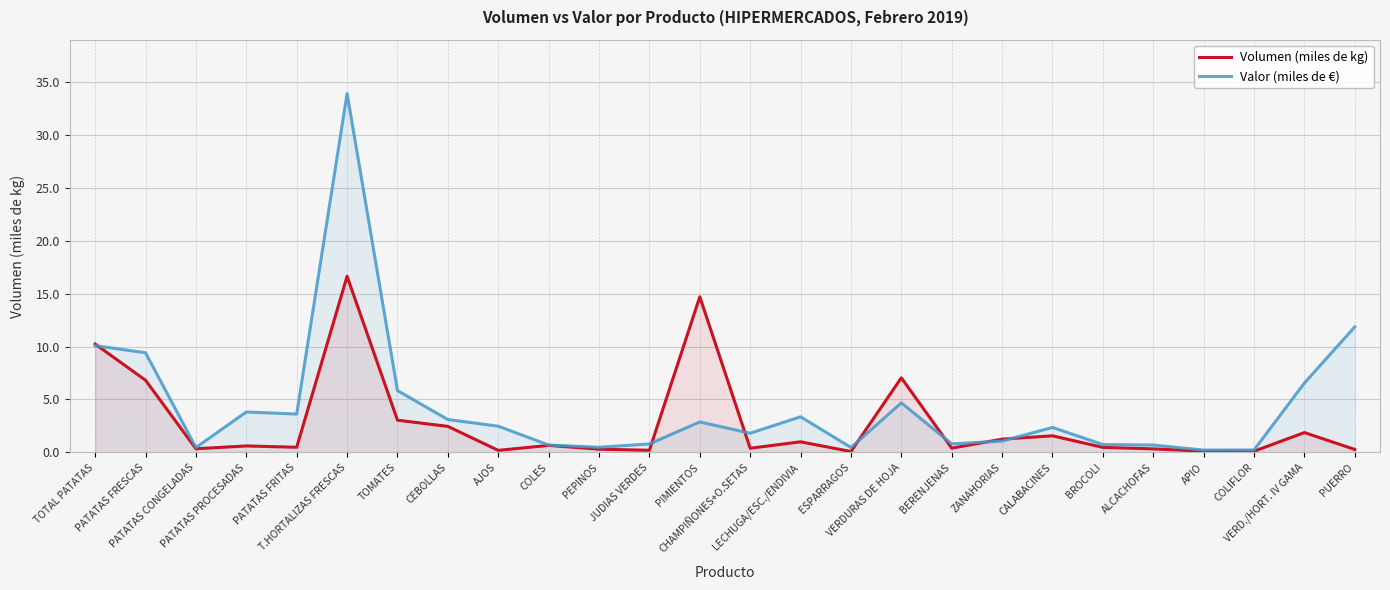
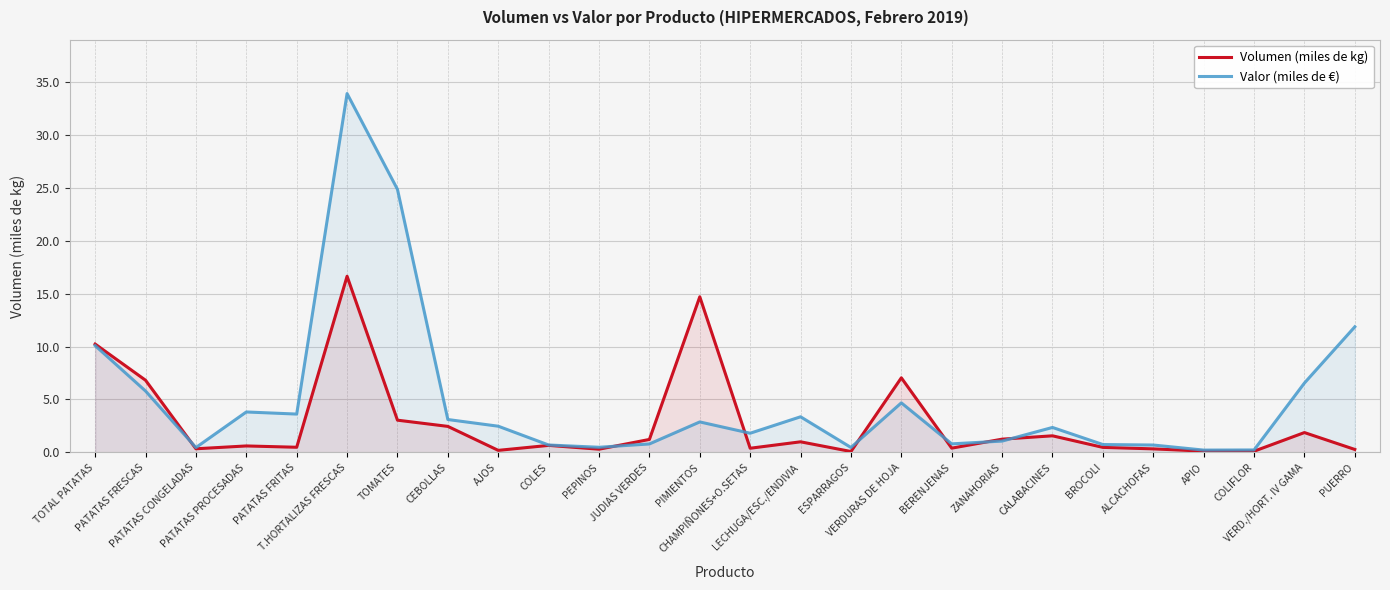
Valor (miles de €), PATATAS FRESCAS: 9.4 -> 5.8
Valor (miles de €), TOMATES: 5.8 -> 24.8
Volumen (miles de kg), JUDIAS VERDES: 0.2 -> 1.2
